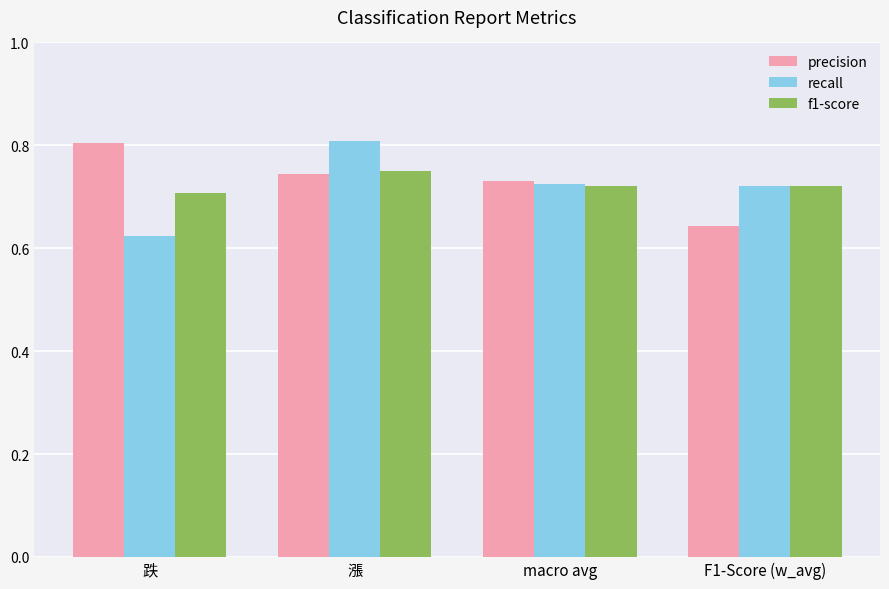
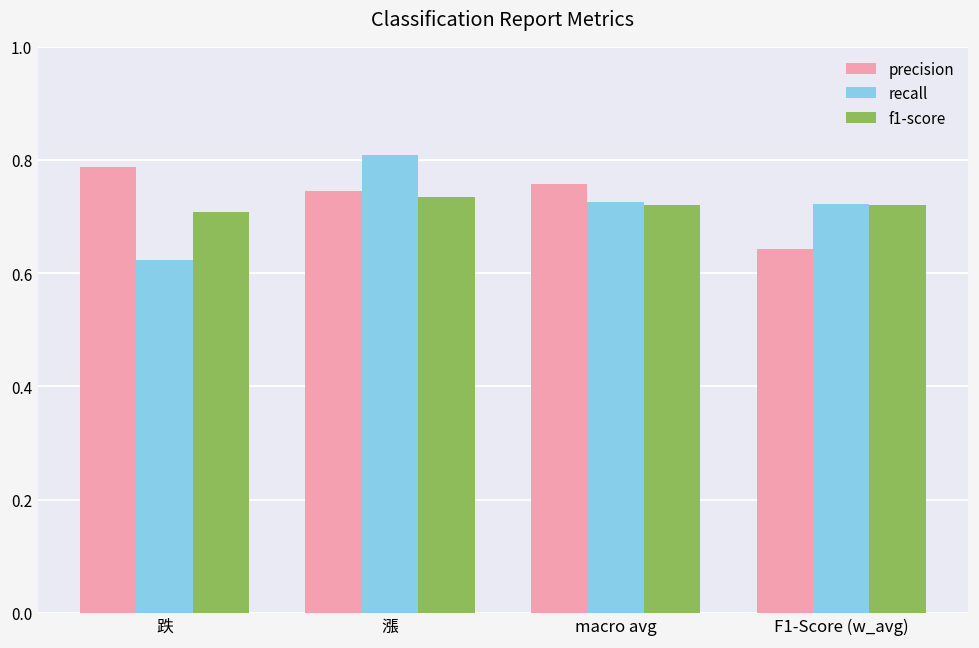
precision, 跌: 0.80 -> 0.79
f1-score, 漲: 0.75 -> 0.73
precision, macro avg: 0.73 -> 0.76
